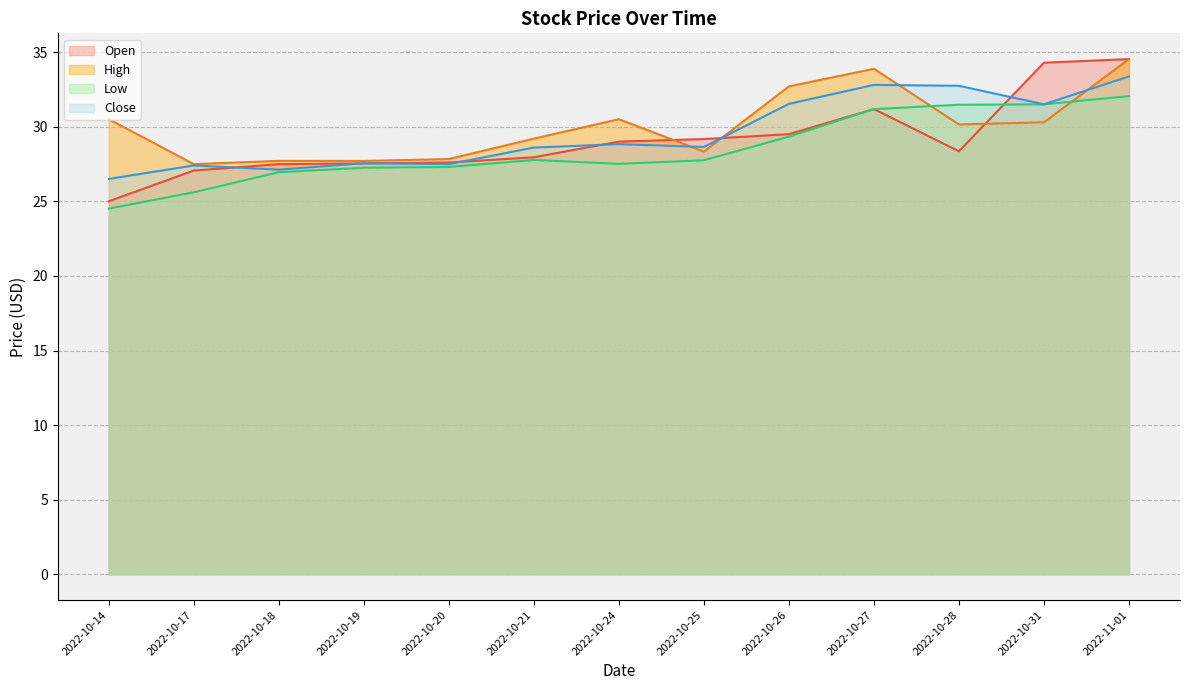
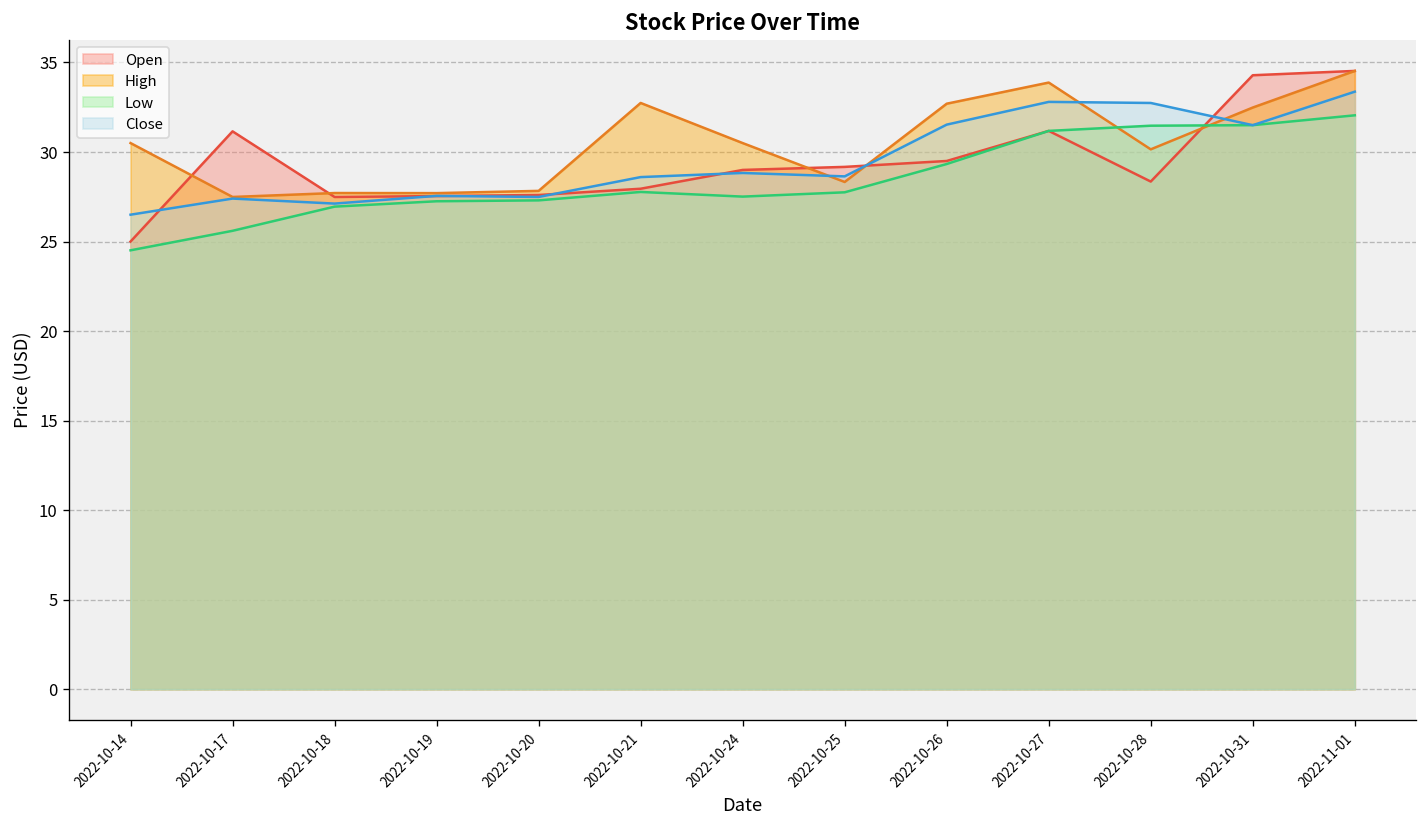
Open, 2022-10-17: 27.1 -> 31.2
High, 2022-10-21: 29.2 -> 32.7
High, 2022-10-31: 30.3 -> 32.5
